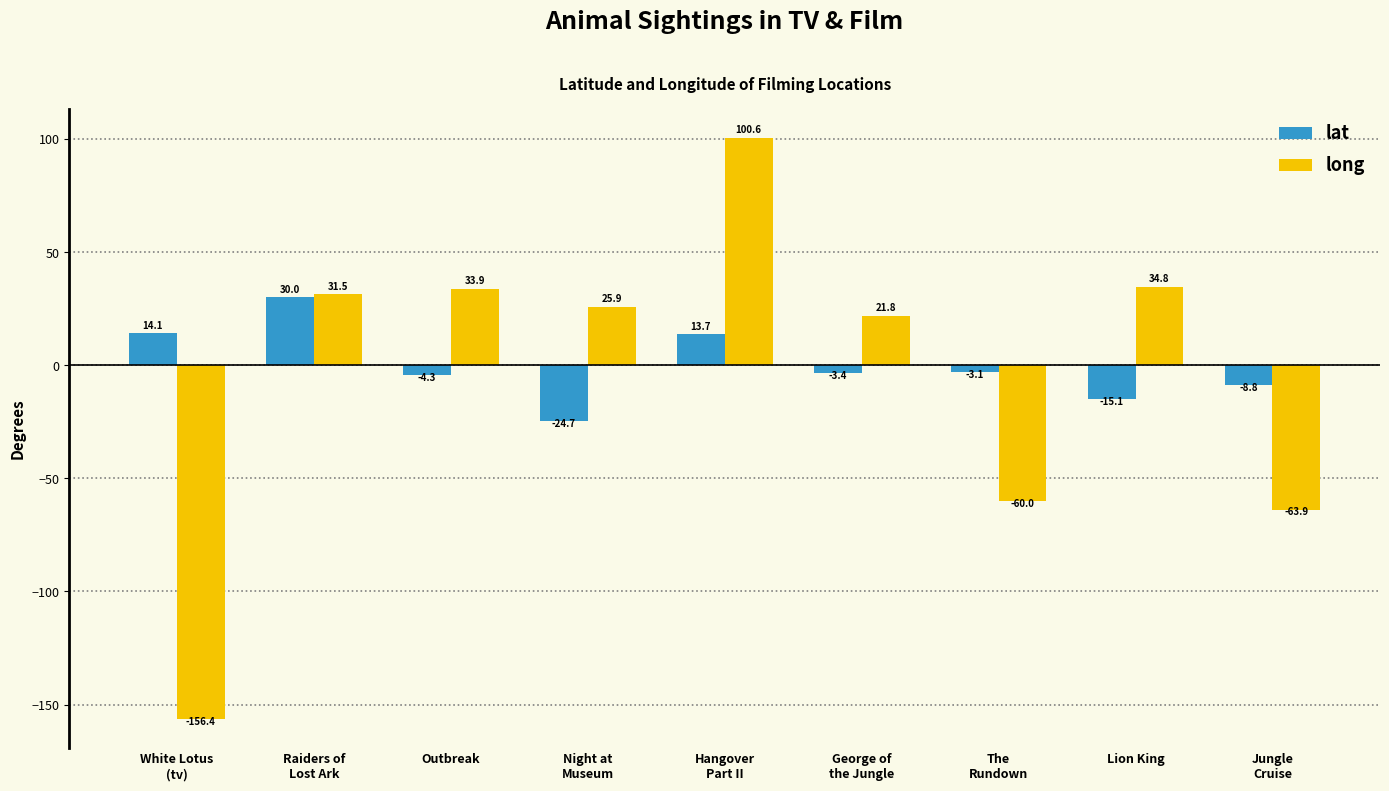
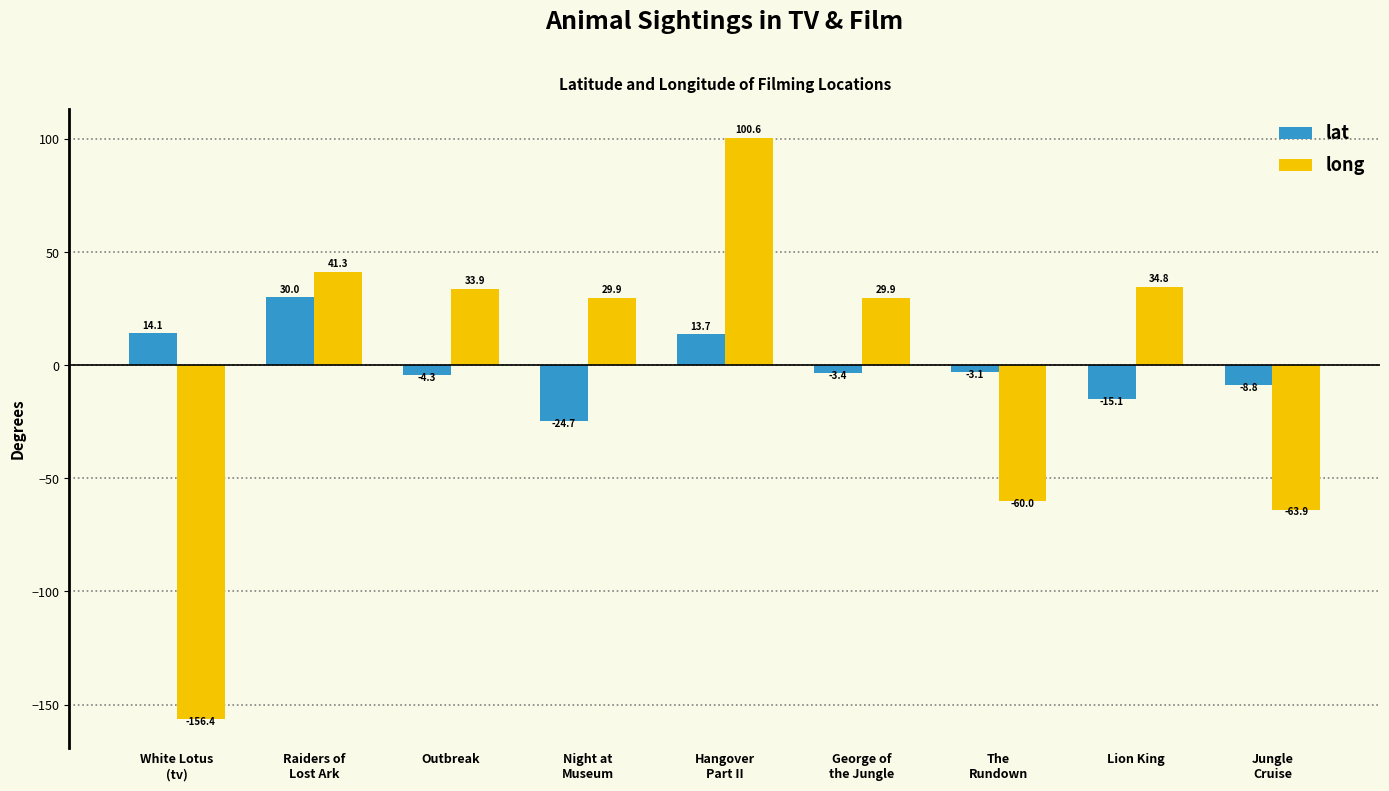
long, Raiders of Lost Ark: 31.5 -> 41.3
long, Night at Museum: 25.9 -> 29.9
long, George of the Jungle: 21.8 -> 29.9
